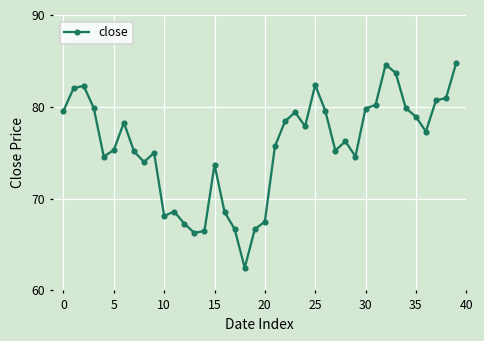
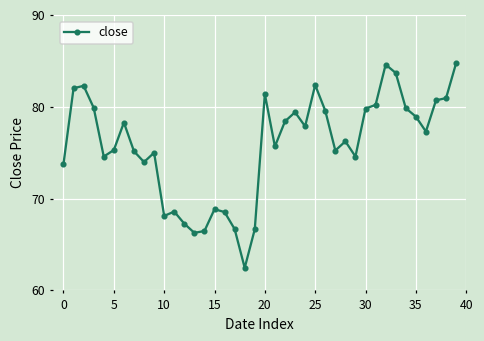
0: 80 -> 74
15: 74 -> 69
20: 67 -> 81
